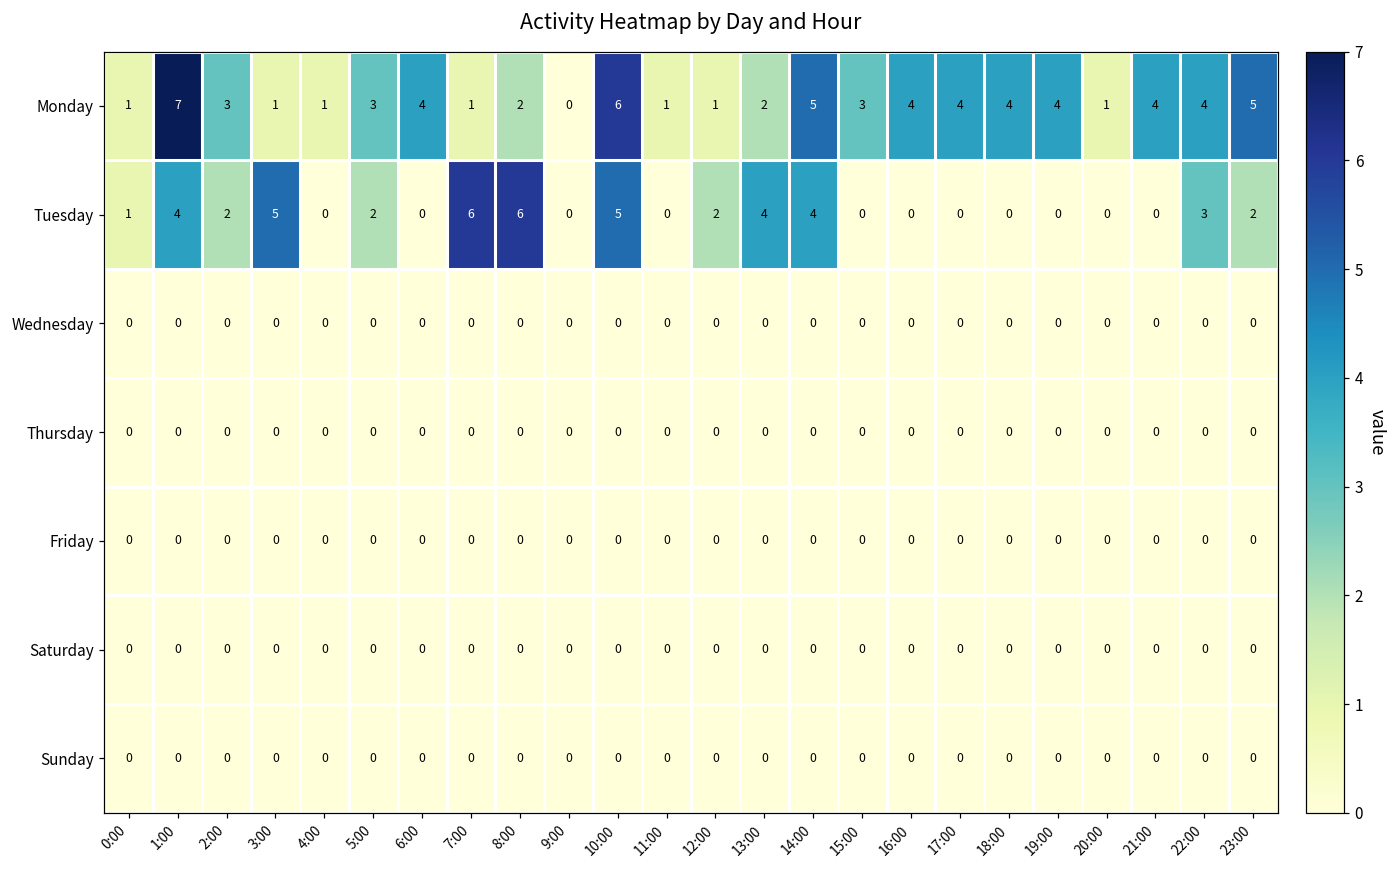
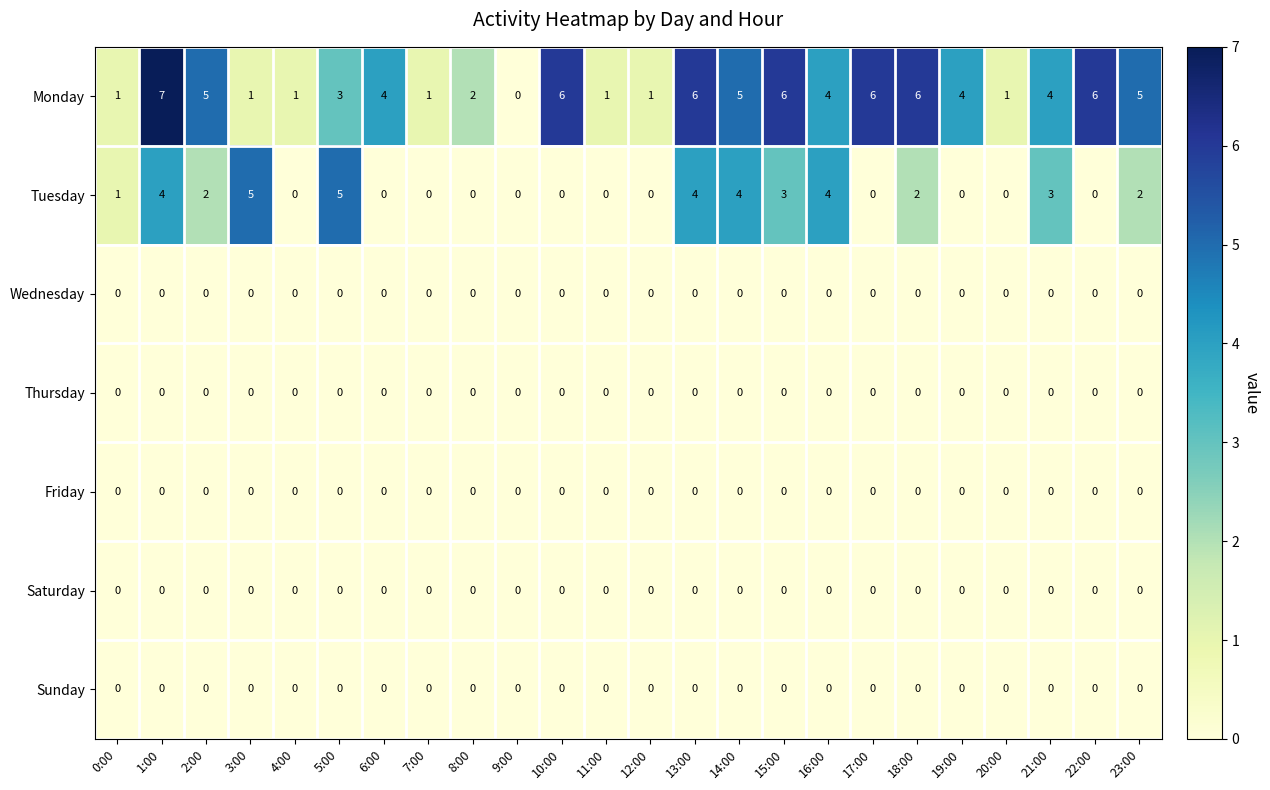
Monday, 2:00: 3 -> 5
Monday, 13:00: 2 -> 6
Monday, 15:00: 3 -> 6
Monday, 17:00: 4 -> 6
Monday, 18:00: 4 -> 6
Monday, 22:00: 4 -> 6
Tuesday, 5:00: 2 -> 5
Tuesday, 7:00: 6 -> 0
Tuesday, 8:00: 6 -> 0
Tuesday, 10:00: 5 -> 0
Tuesday, 12:00: 2 -> 0
Tuesday, 15:00: 0 -> 3
Tuesday, 16:00: 0 -> 4
Tuesday, 18:00: 0 -> 2
Tuesday, 21:00: 0 -> 3
Tuesday, 22:00: 3 -> 0
